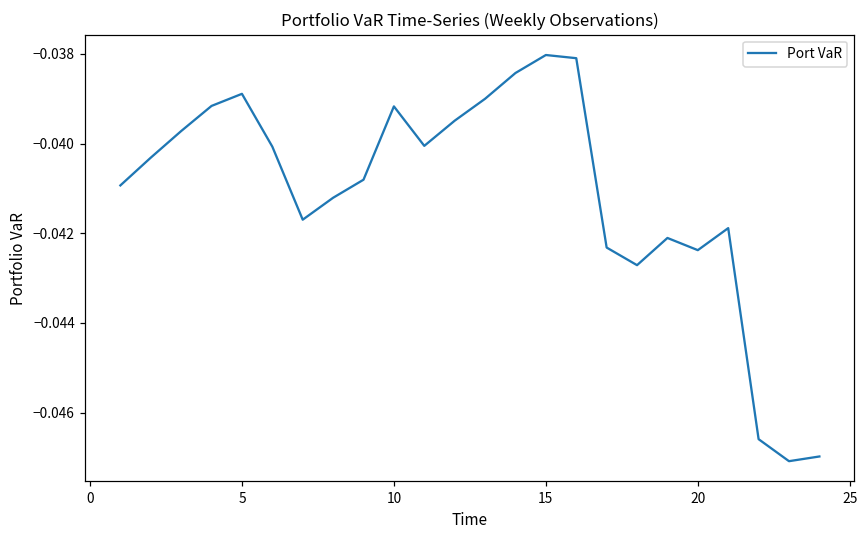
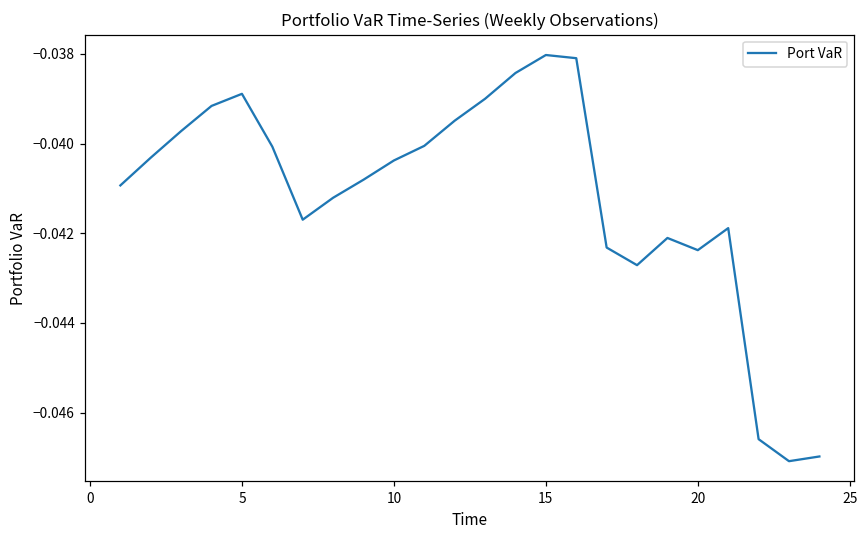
10: -0.0392 -> -0.0404
